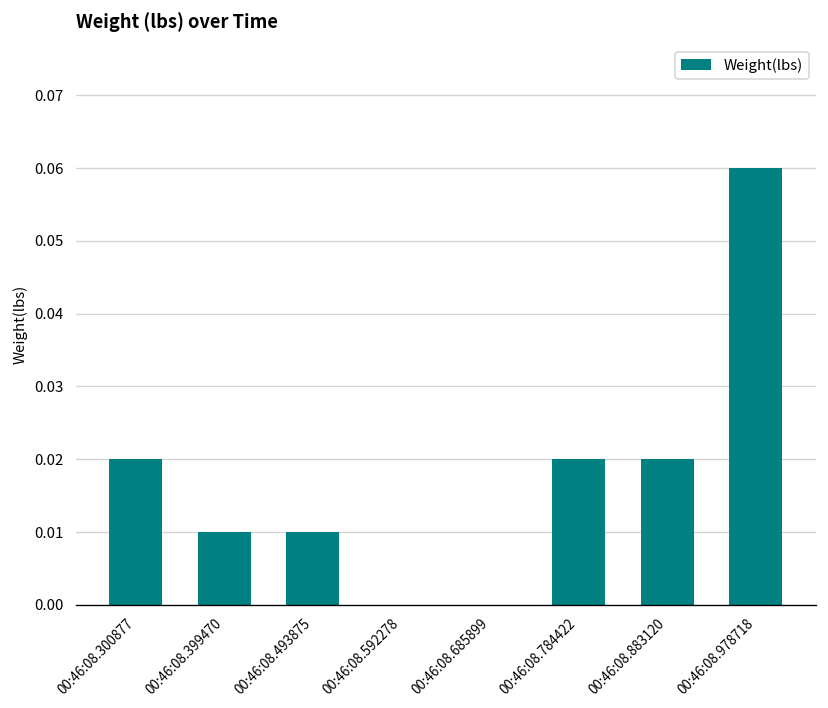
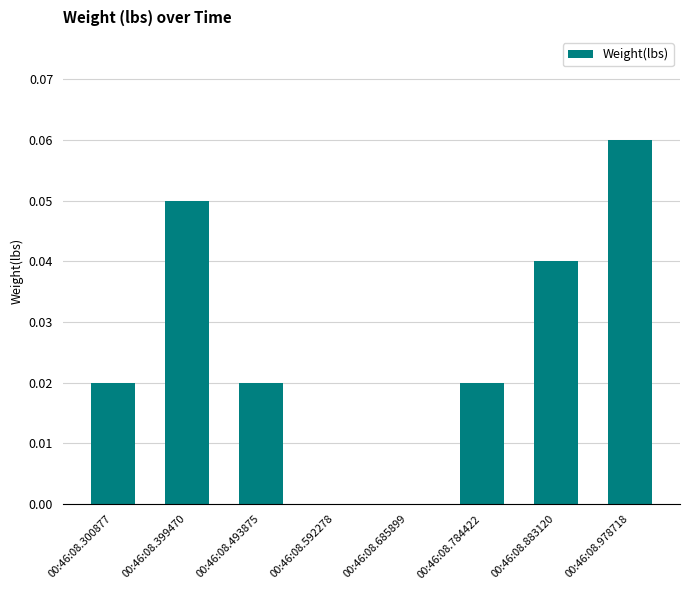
00:46:08.399470: 0.01 -> 0.05
00:46:08.493875: 0.01 -> 0.02
00:46:08.883120: 0.02 -> 0.04
